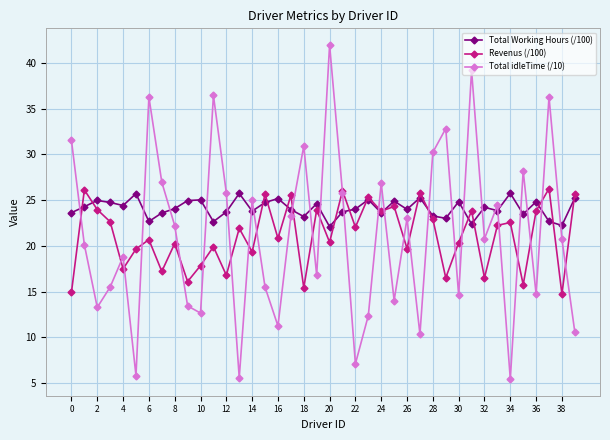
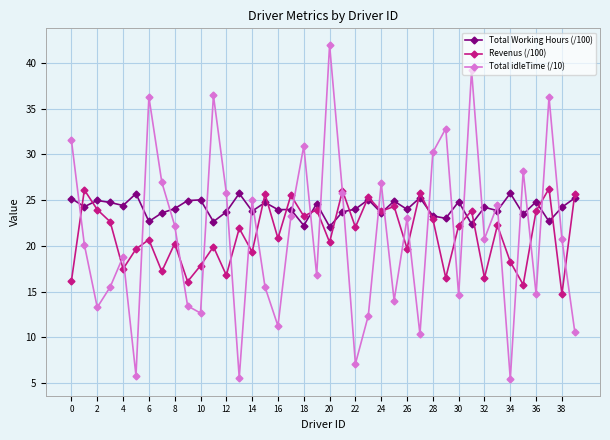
Total Working Hours (/100), 0: 24 -> 25
Revenus (/100), 0: 15 -> 16
Total Working Hours (/100), 16: 25 -> 24
Total Working Hours (/100), 18: 23 -> 22
Revenus (/100), 18: 15 -> 23
Revenus (/100), 30: 20 -> 22
Revenus (/100), 34: 23 -> 18
Total Working Hours (/100), 38: 22 -> 24
